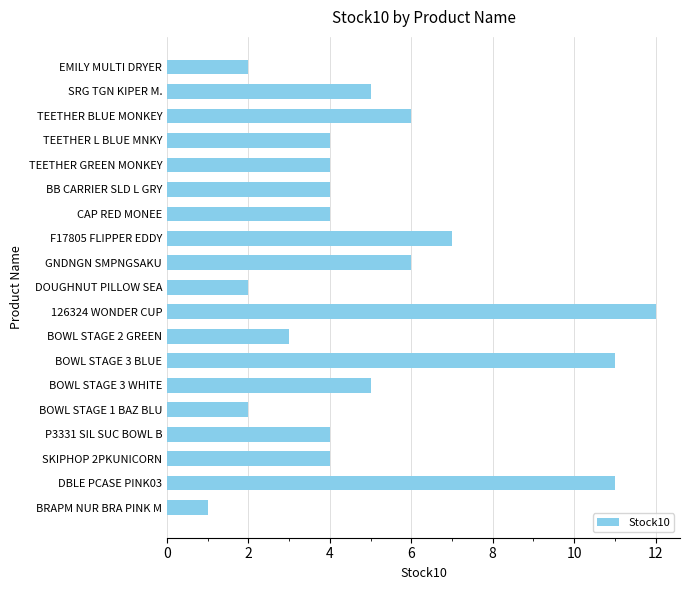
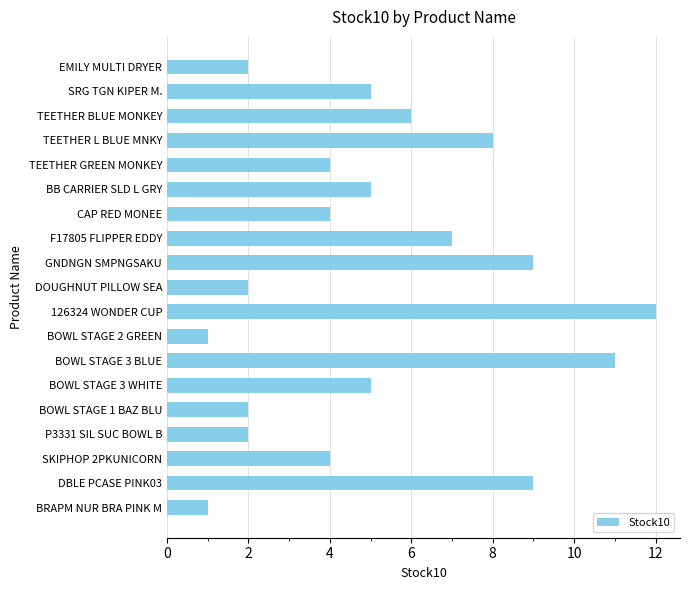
TEETHER L BLUE MNKY: 4 -> 8
BB CARRIER SLD L GRY: 4 -> 5
GNDNGN SMPNGSAKU: 6 -> 9
BOWL STAGE 2 GREEN: 3 -> 1
P3331 SIL SUC BOWL B: 4 -> 2
DBLE PCASE PINK03: 11 -> 9
